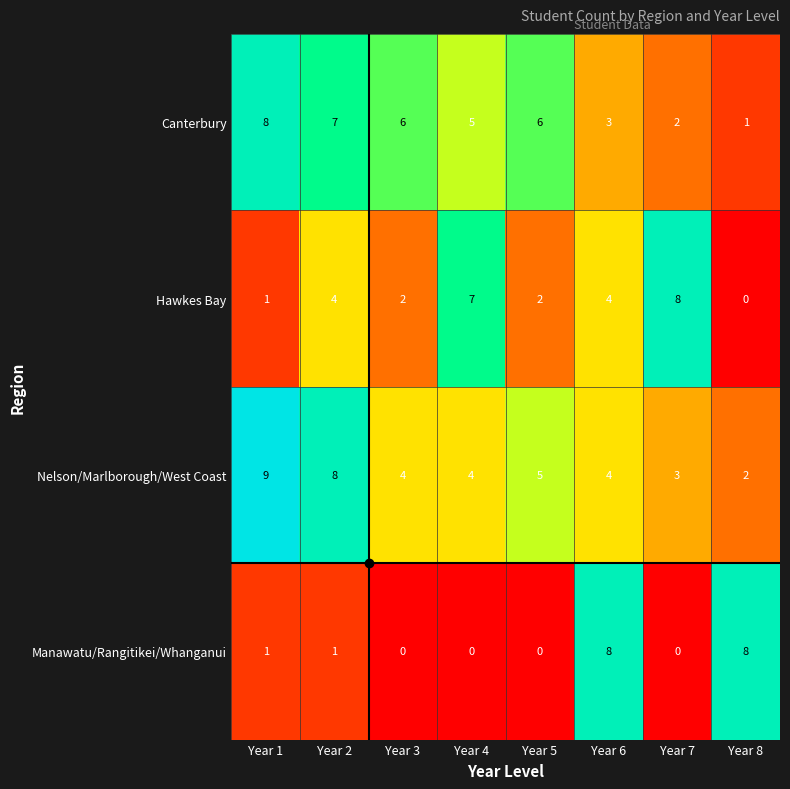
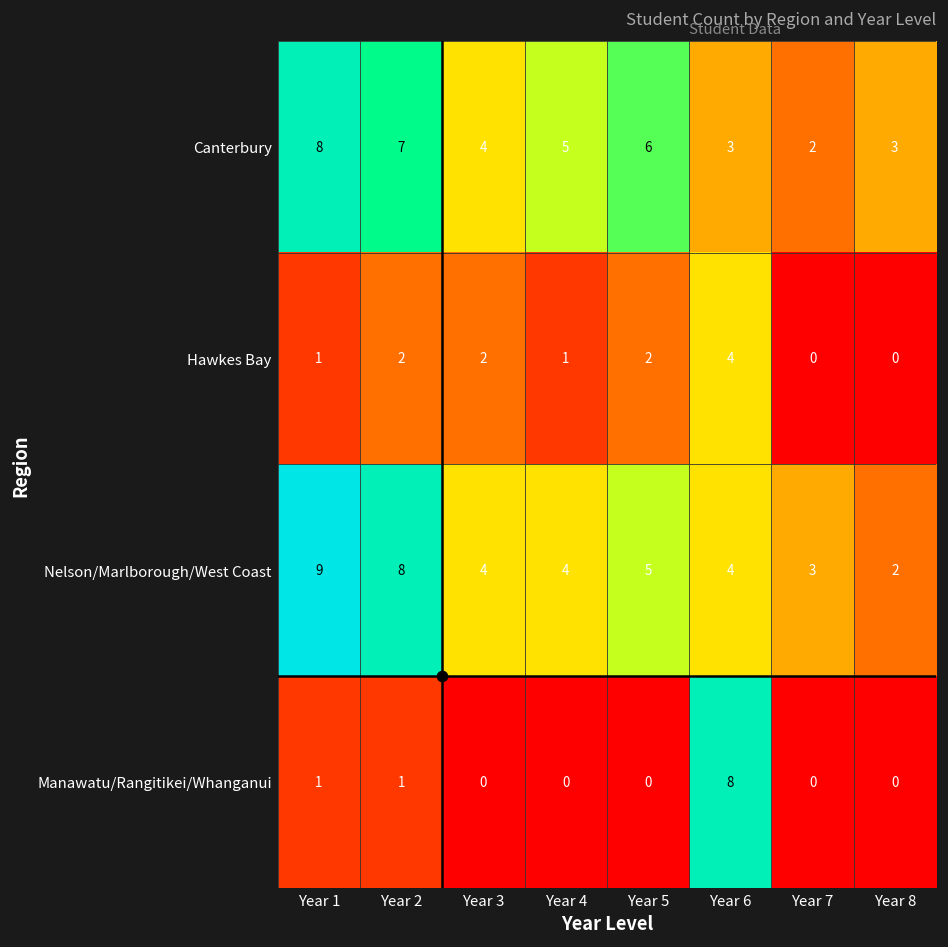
Canterbury, Year 3: 6 -> 4
Canterbury, Year 8: 1 -> 3
Hawkes Bay, Year 2: 4 -> 2
Hawkes Bay, Year 4: 7 -> 1
Hawkes Bay, Year 7: 8 -> 0
Manawatu/Rangitikei/Whanganui, Year 8: 8 -> 0
